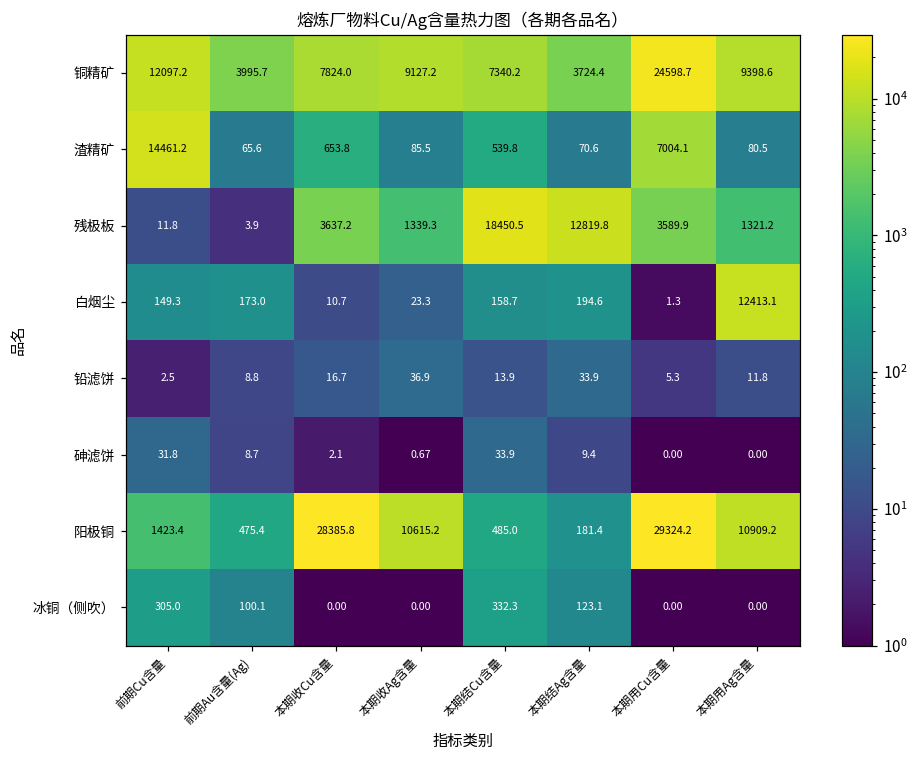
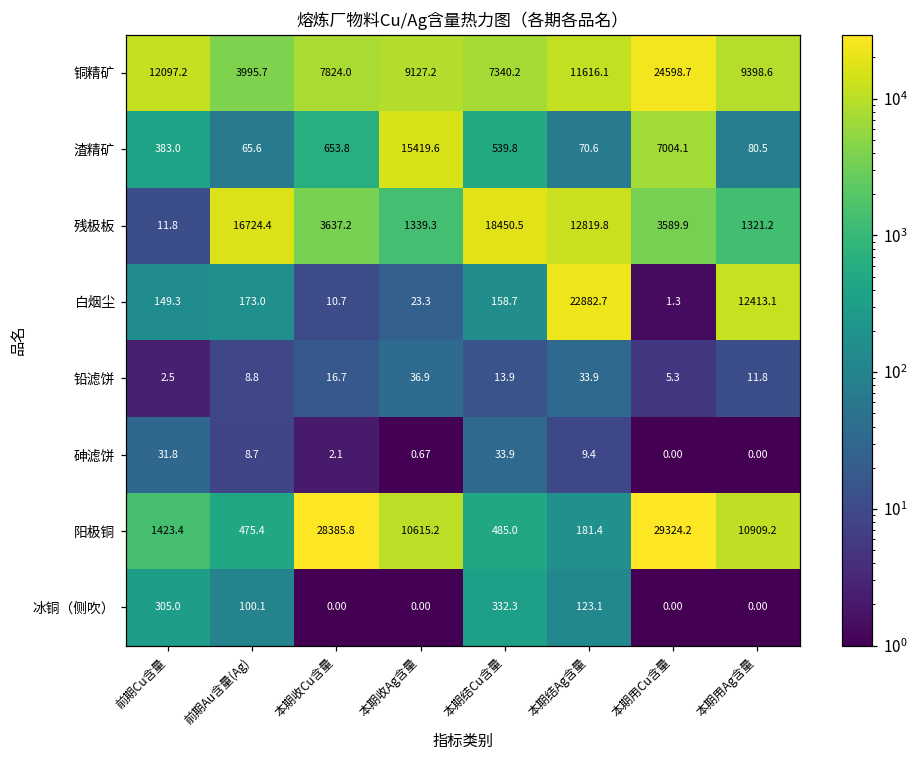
铜精矿, 本期结Ag含量: 3724.4 -> 11616.1
渣精矿, 前期Cu含量: 14461.2 -> 383.0
渣精矿, 本期收Ag含量: 85.5 -> 15419.6
残极板, 前期Au含量(Ag): 3.9 -> 16724.4
白烟尘, 本期结Ag含量: 194.6 -> 22882.7
